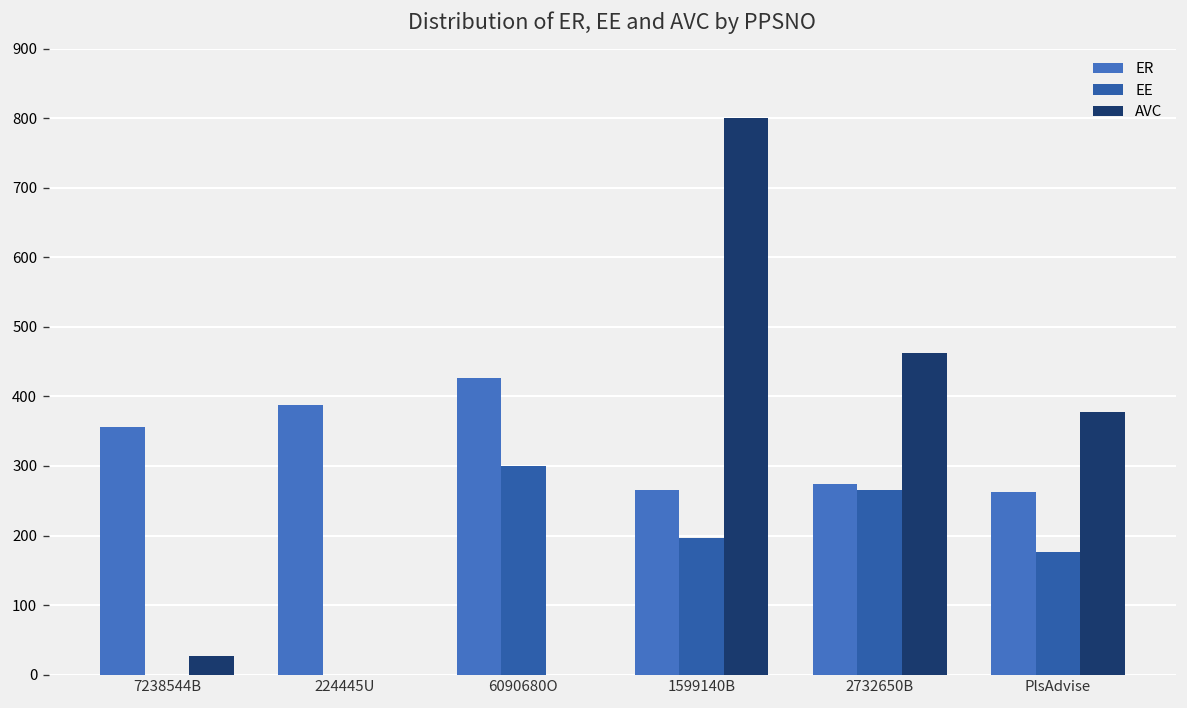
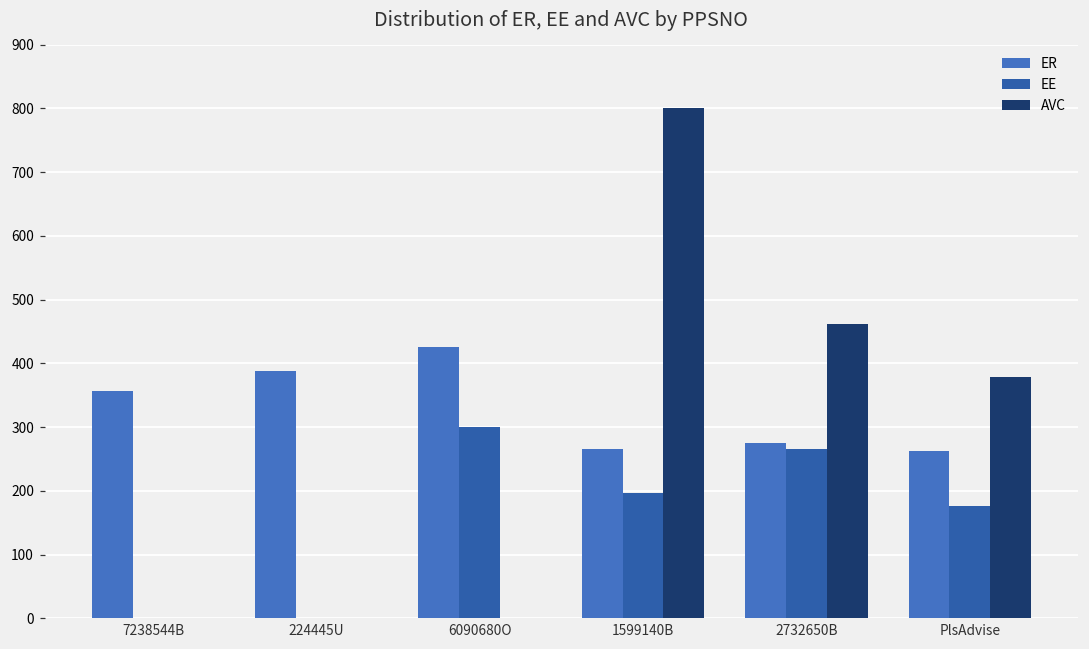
AVC, 7238544B: 30 -> 0
